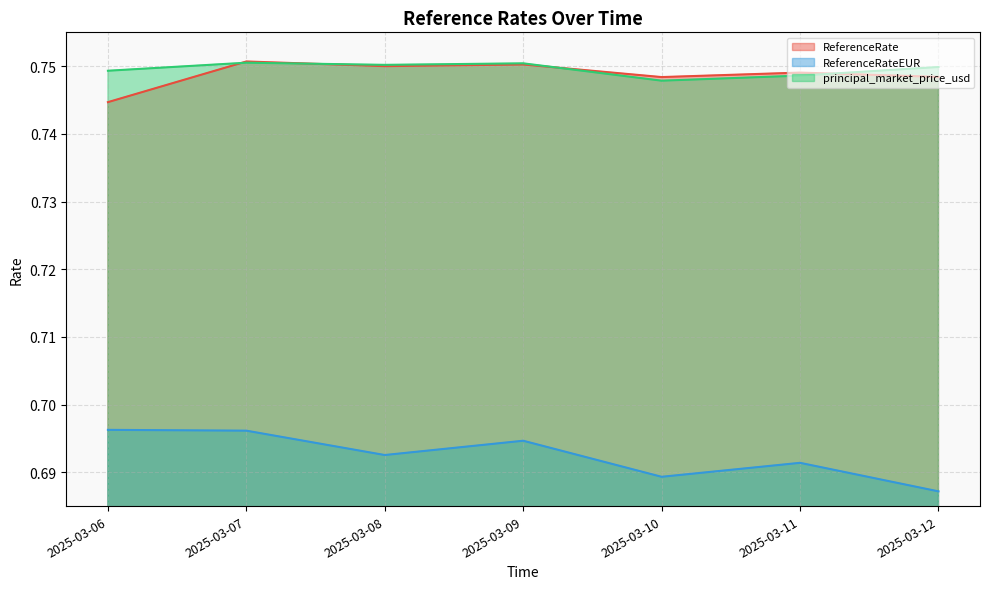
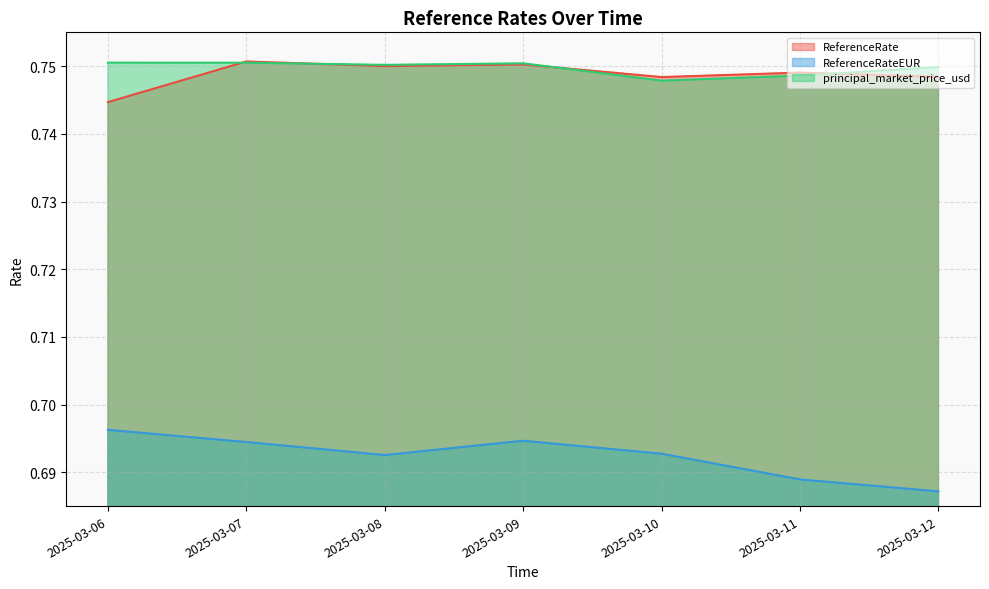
principal_market_price_usd, 2025-03-06: 0.749 -> 0.751
ReferenceRateEUR, 2025-03-07: 0.696 -> 0.694
ReferenceRateEUR, 2025-03-10: 0.689 -> 0.693
ReferenceRateEUR, 2025-03-11: 0.691 -> 0.689
